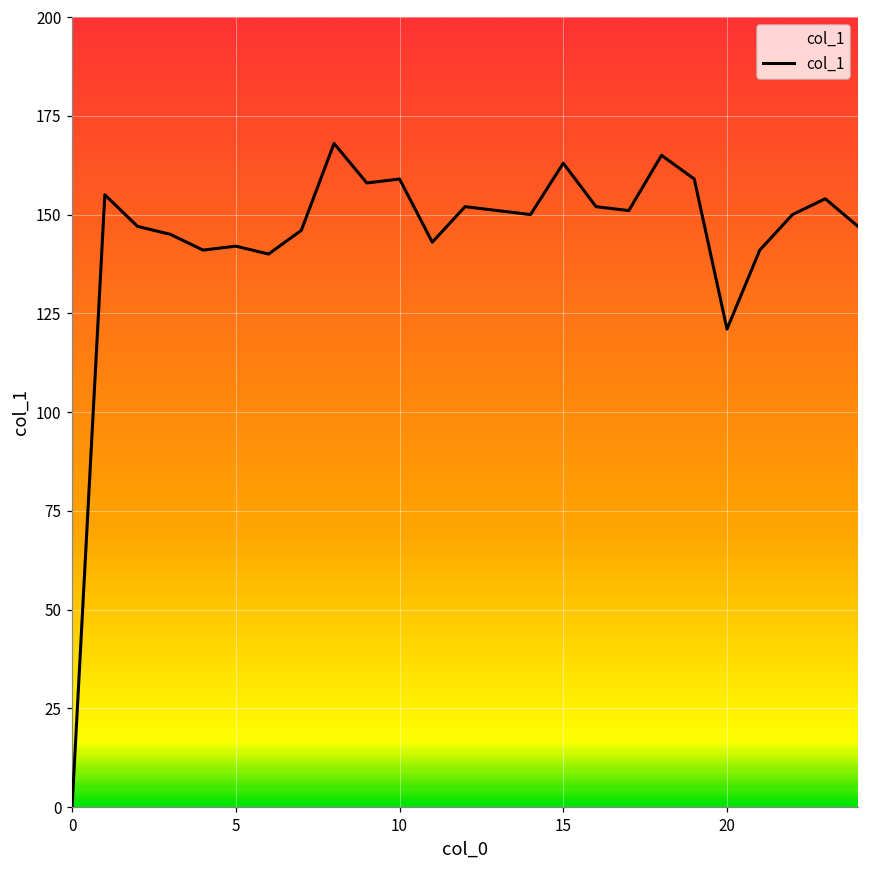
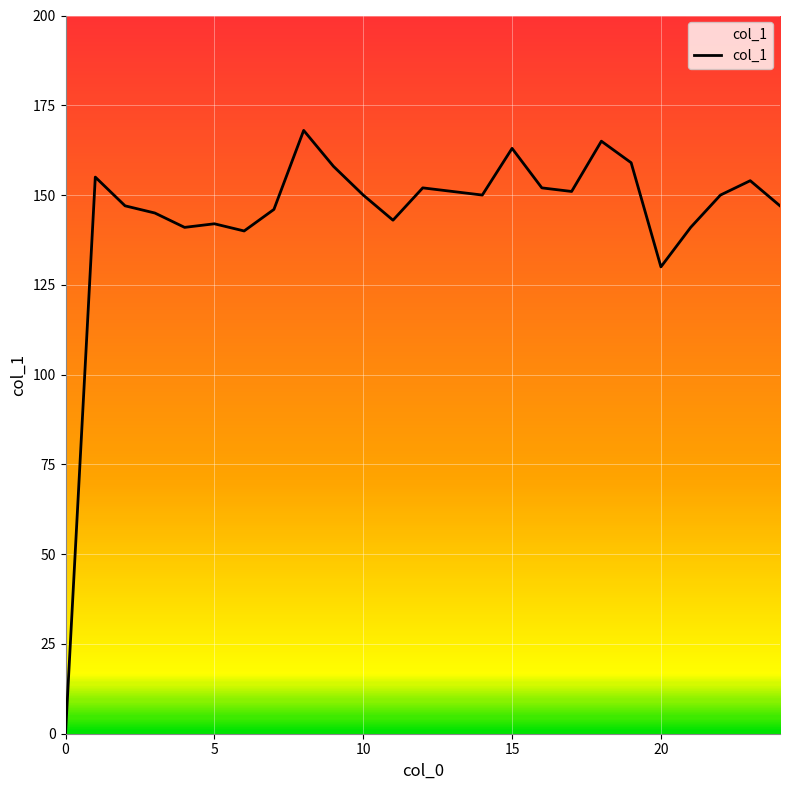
10: 159 -> 150
20: 121 -> 130
